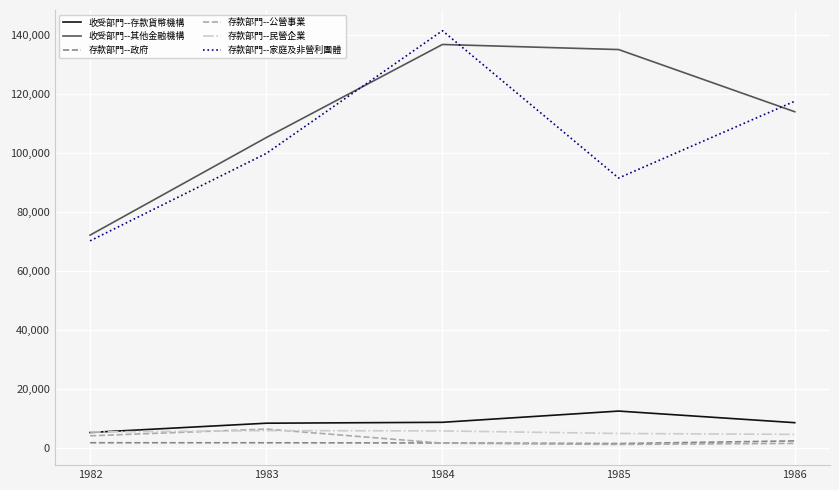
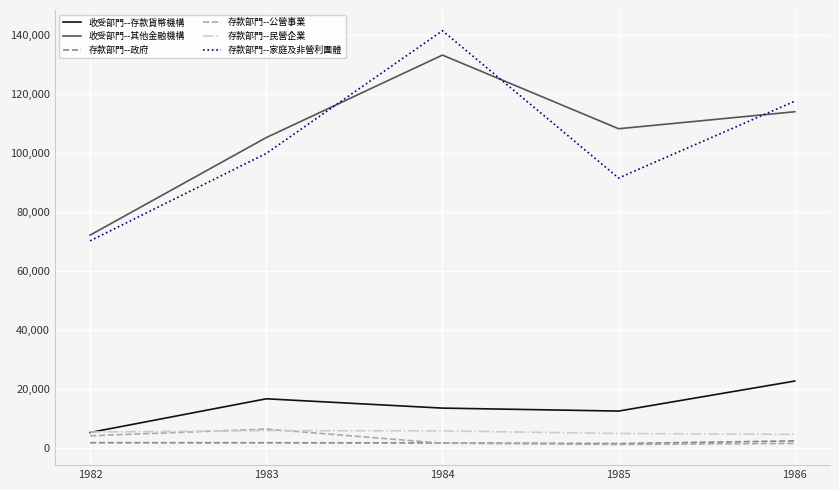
收受部門--存款貨幣機構, 1983: 8,000 -> 17,000
收受部門--存款貨幣機構, 1984: 9,000 -> 13,000
收受部門--其他金融機構, 1984: 137,000 -> 133,000
收受部門--其他金融機構, 1985: 135,000 -> 108,000
收受部門--存款貨幣機構, 1986: 8,000 -> 23,000
